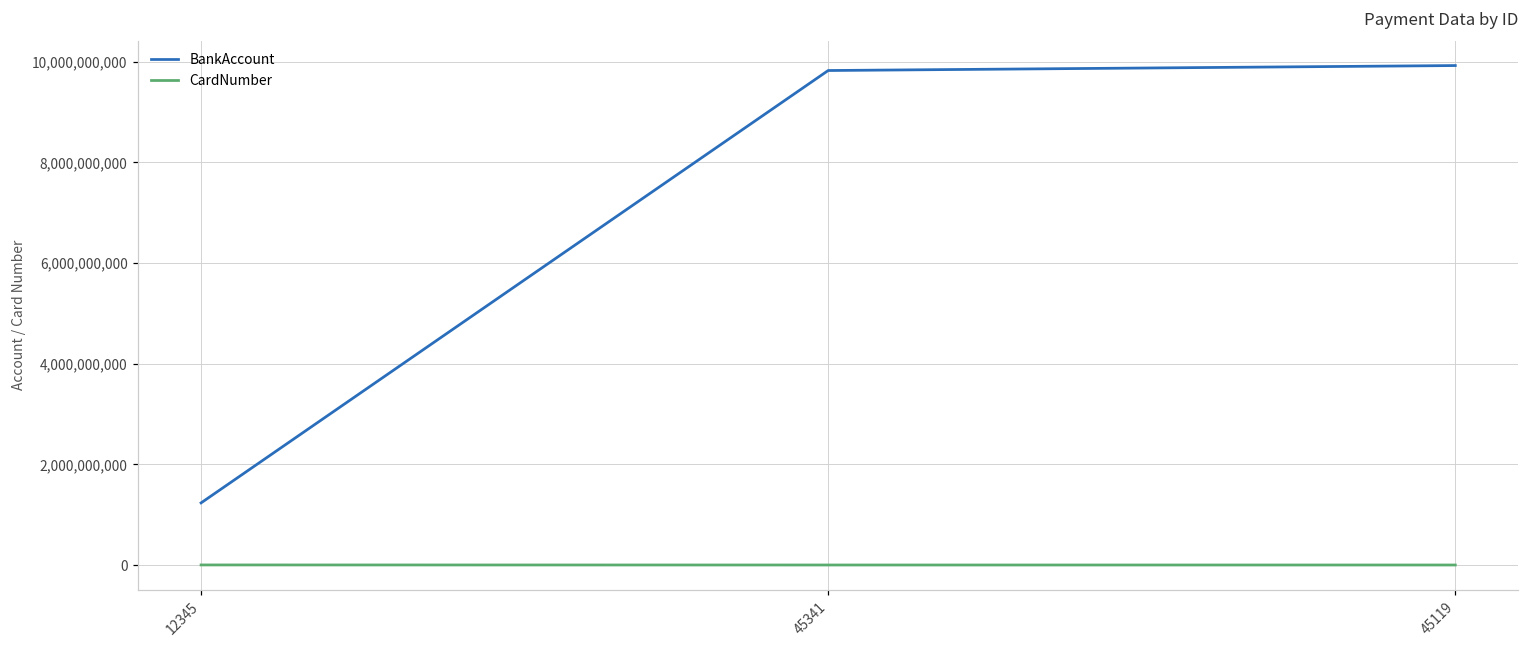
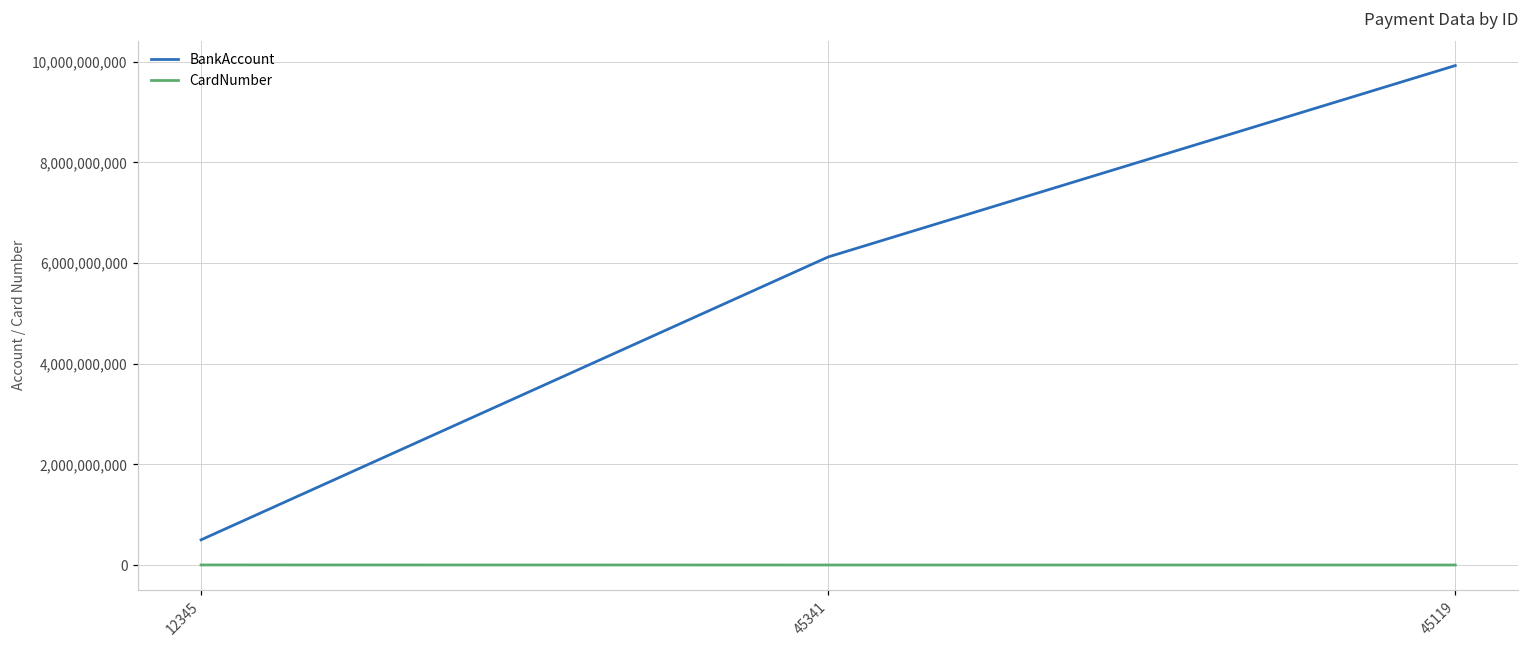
BankAccount, 12345: 1,200,000,000 -> 500,000,000
BankAccount, 45341: 9,800,000,000 -> 6,100,000,000
